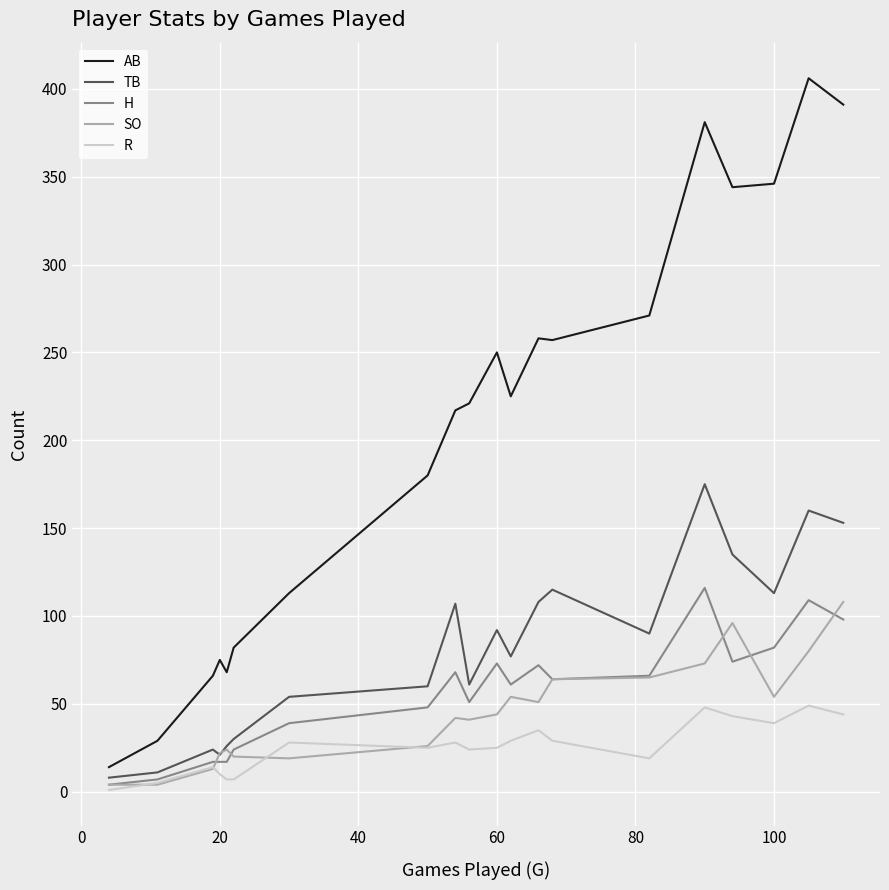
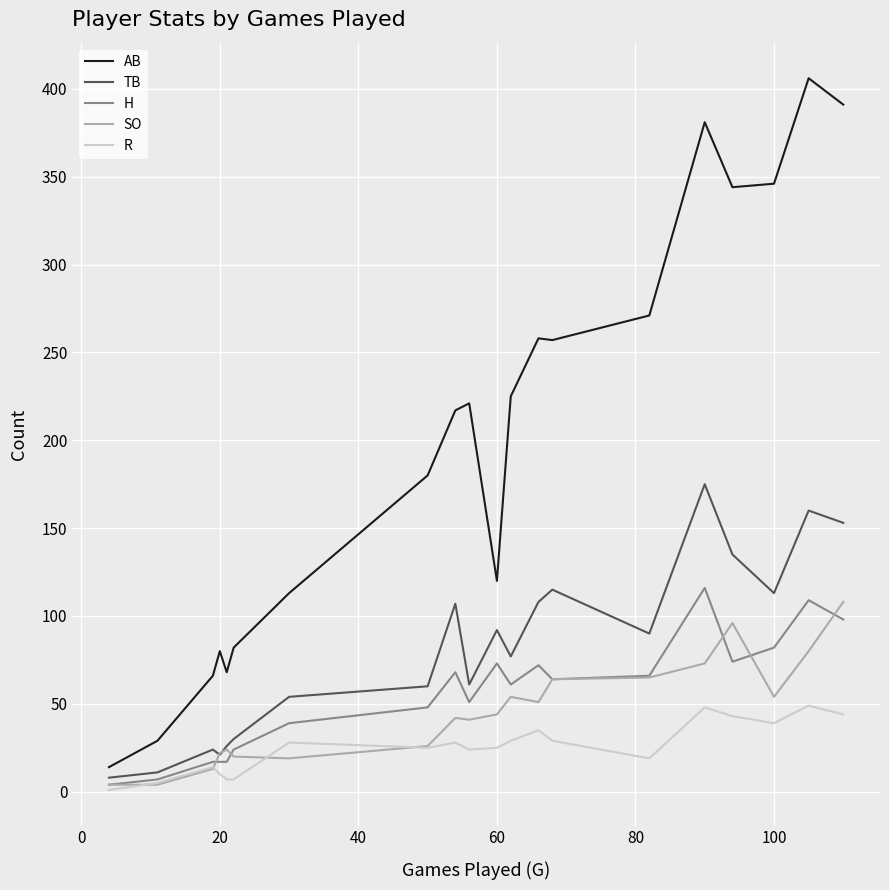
AB, 20: 75 -> 80
AB, 60: 250 -> 120
